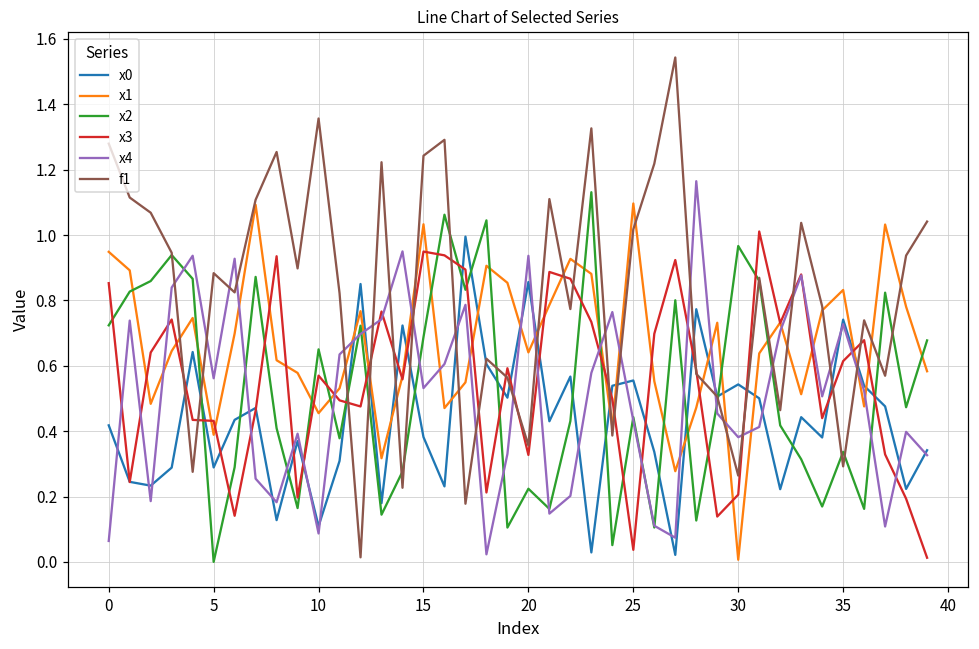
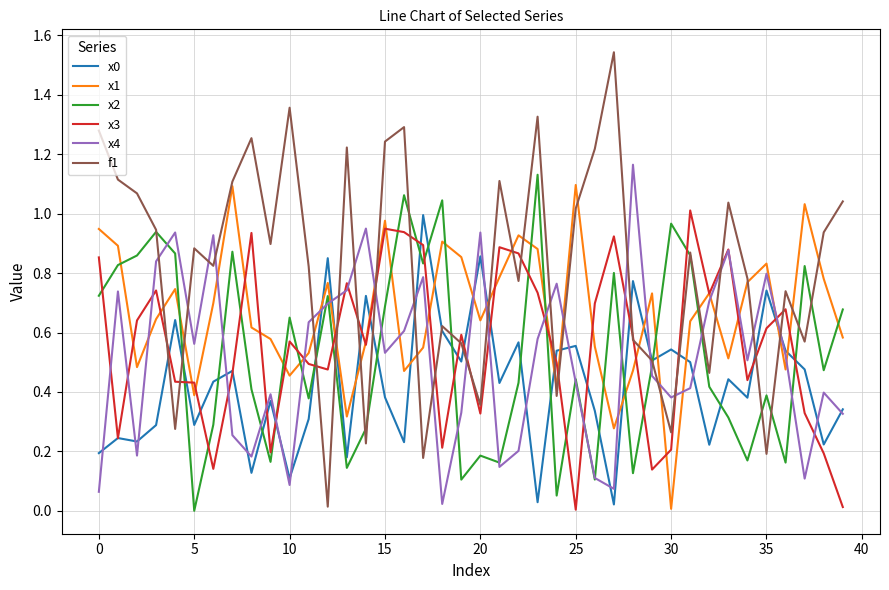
x0, 0: 0.42 -> 0.19
x1, 15: 1.03 -> 0.98
x2, 20: 0.22 -> 0.19
x3, 25: 0.04 -> 0.00
x2, 35: 0.34 -> 0.39
x4, 35: 0.73 -> 0.80
f1, 35: 0.29 -> 0.19
